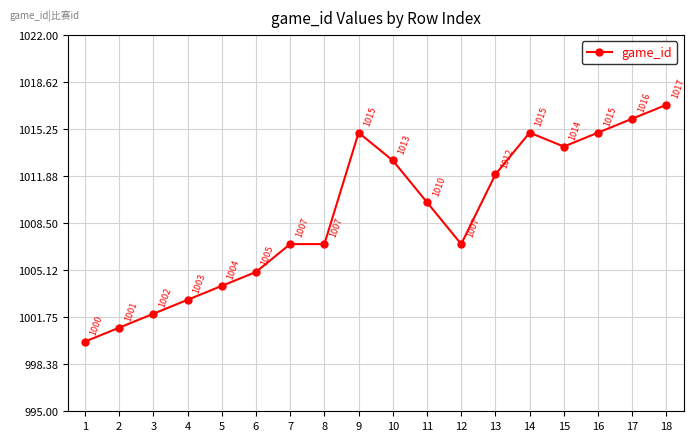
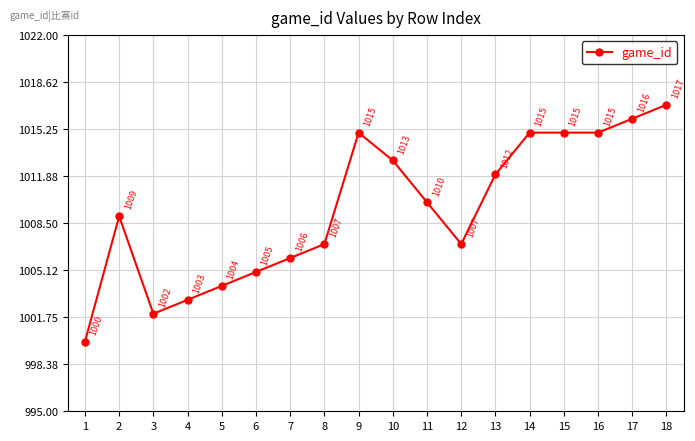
2: 1001 -> 1009
7: 1007 -> 1006
15: 1014 -> 1015
